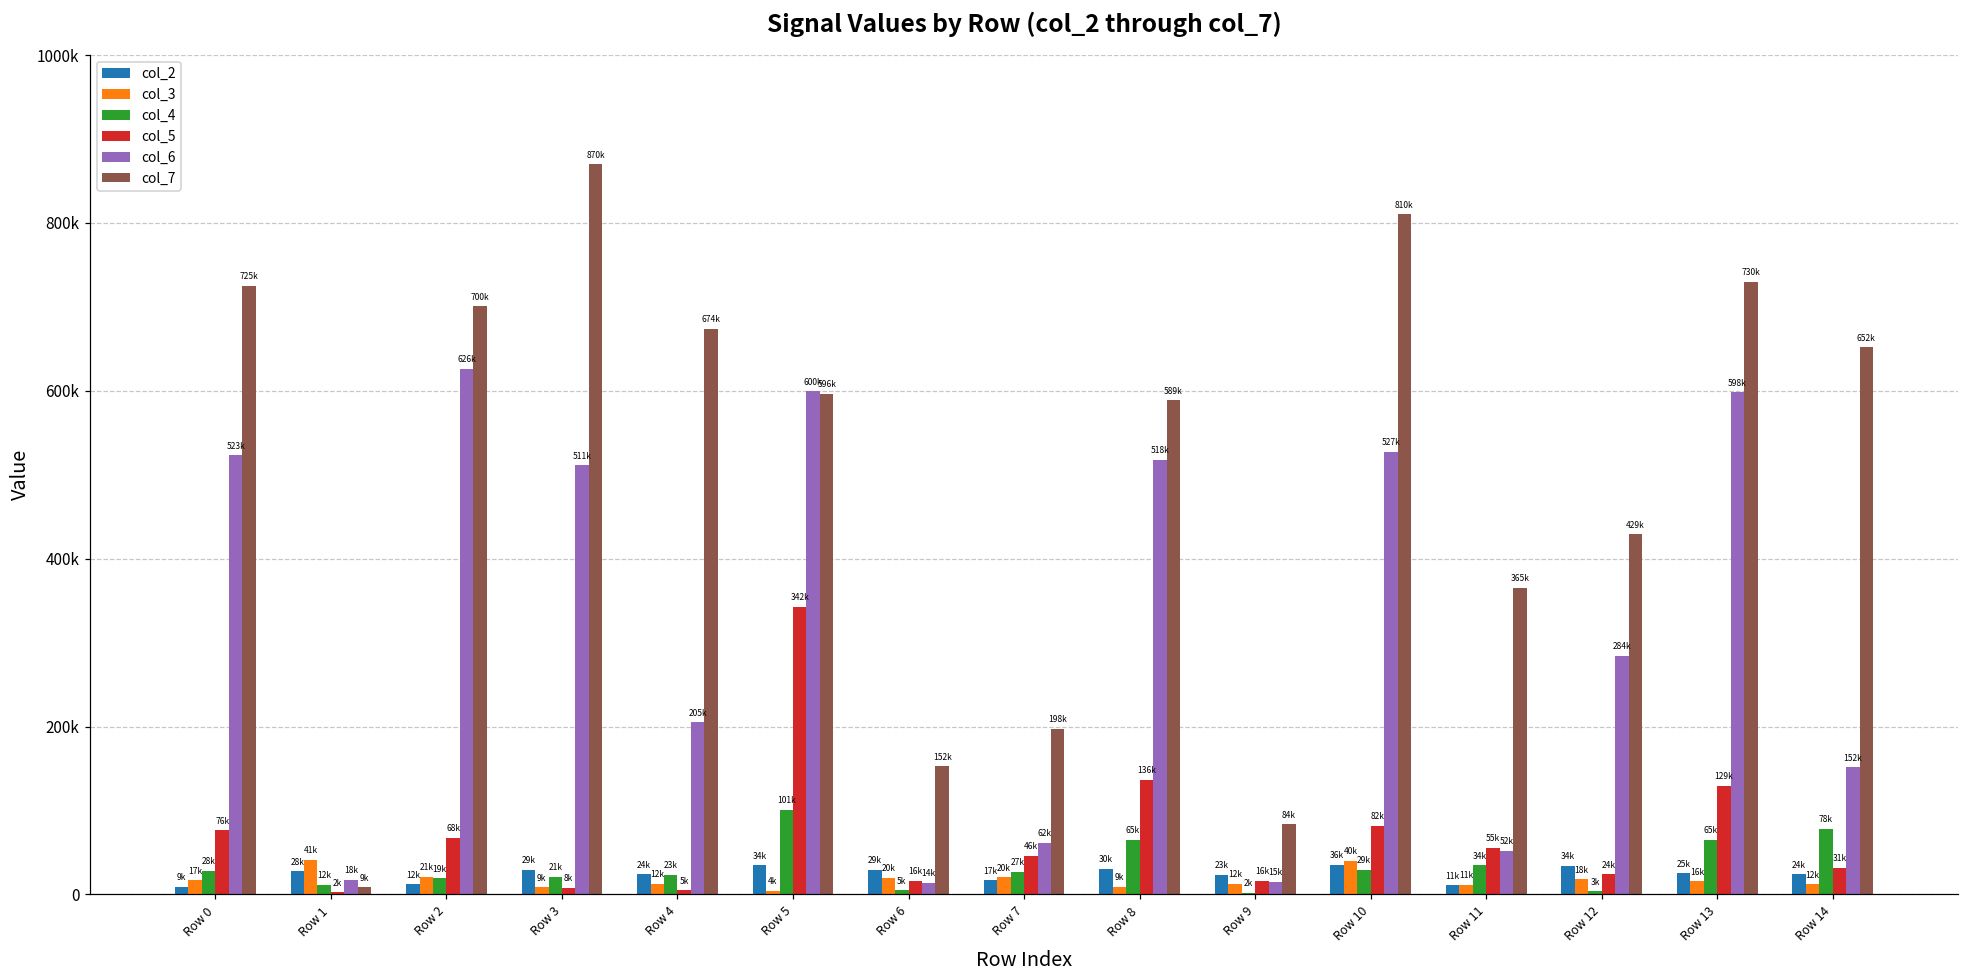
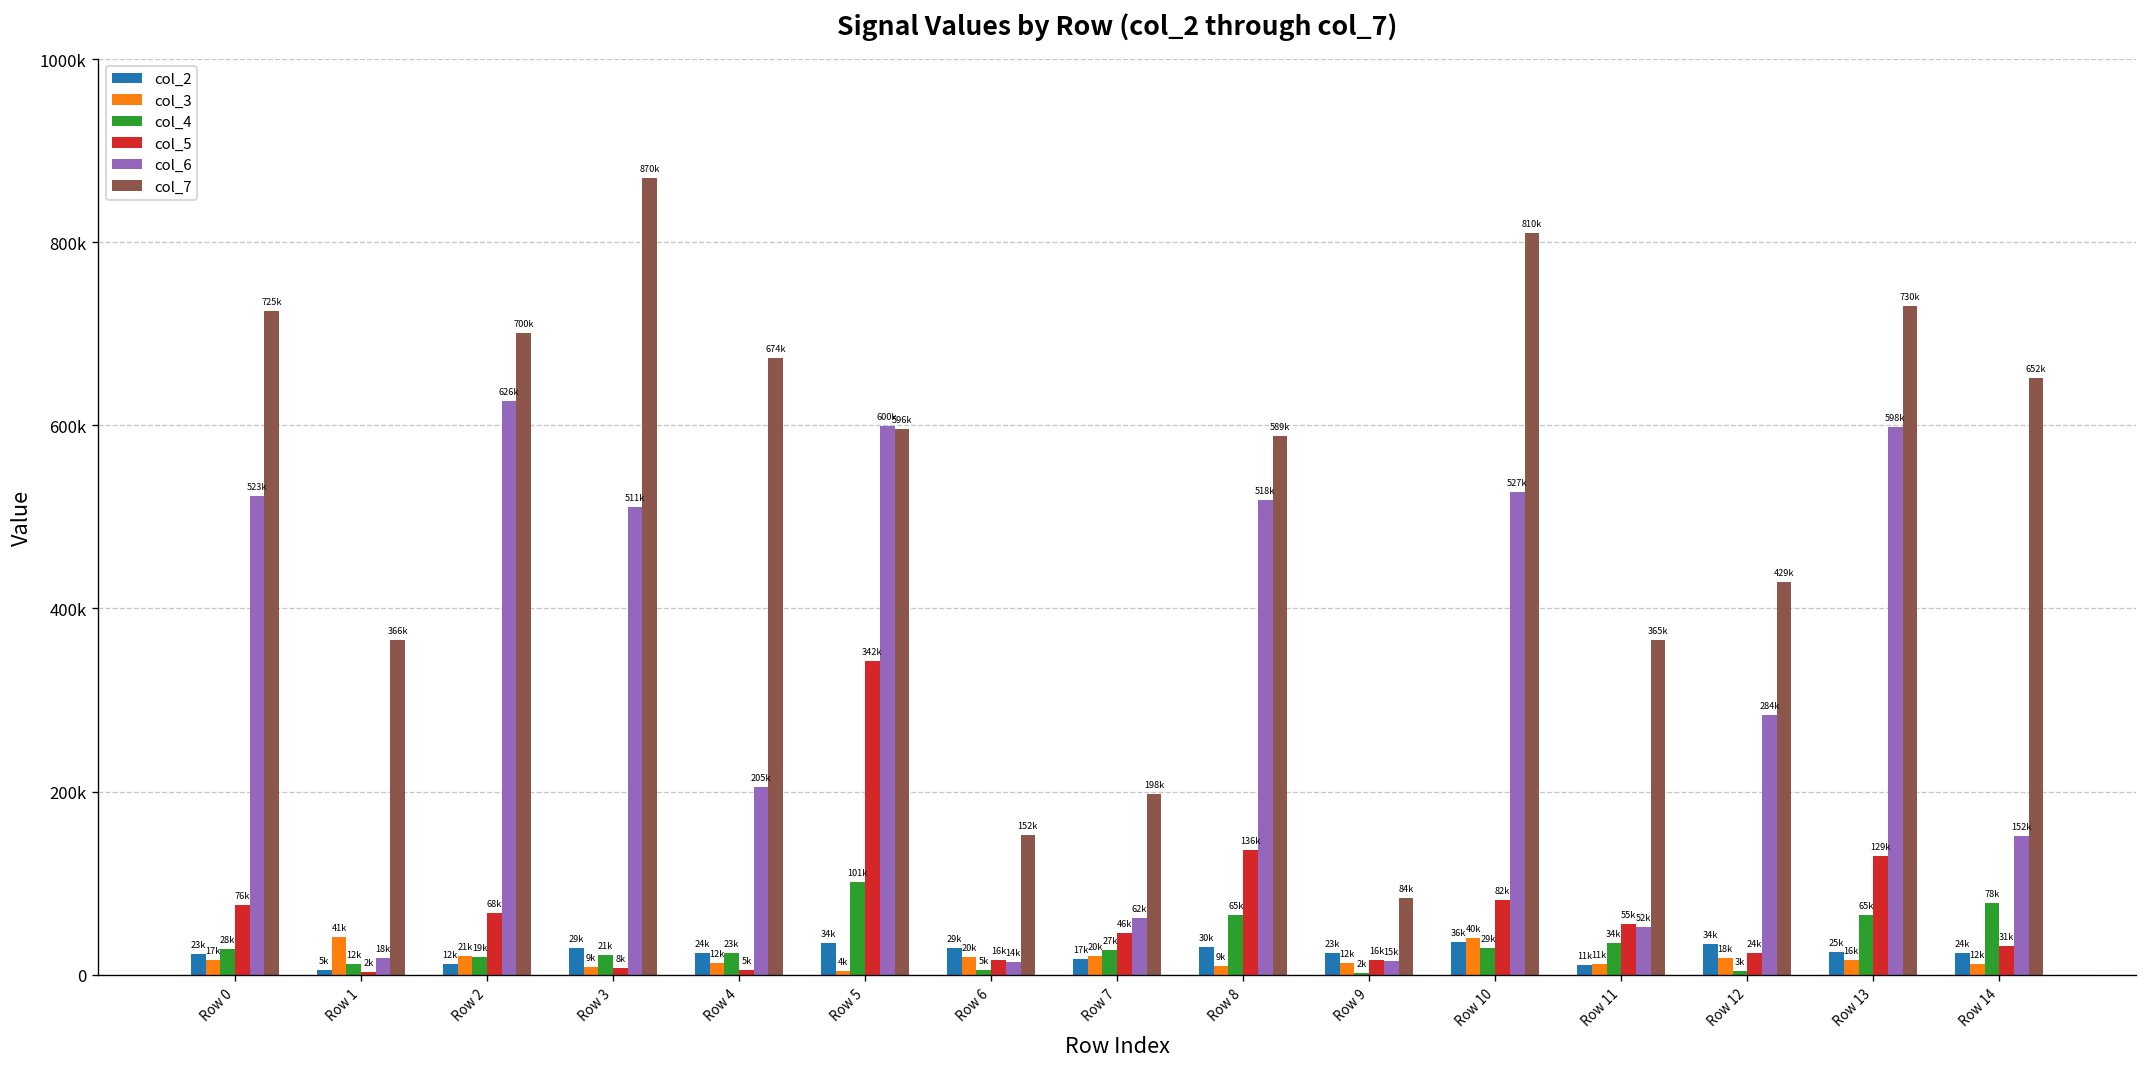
col_2, Row 0: 9k -> 23k
col_2, Row 1: 28k -> 5k
col_7, Row 1: 9k -> 366k
